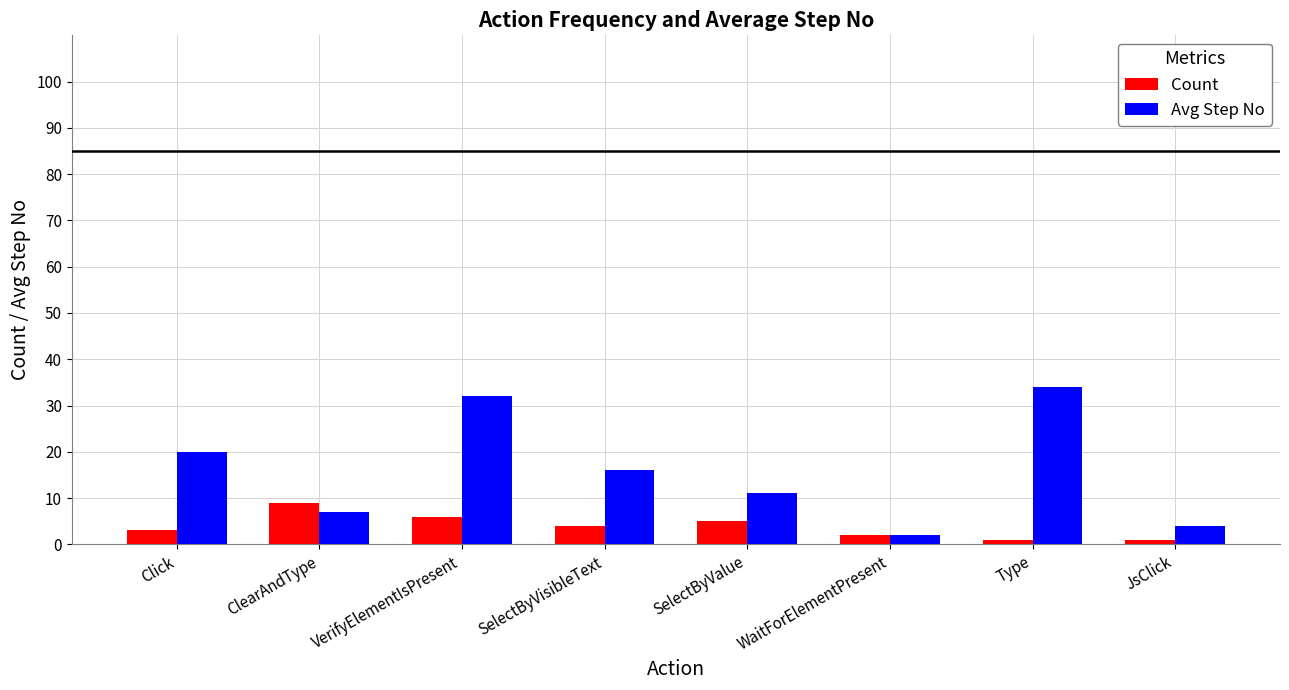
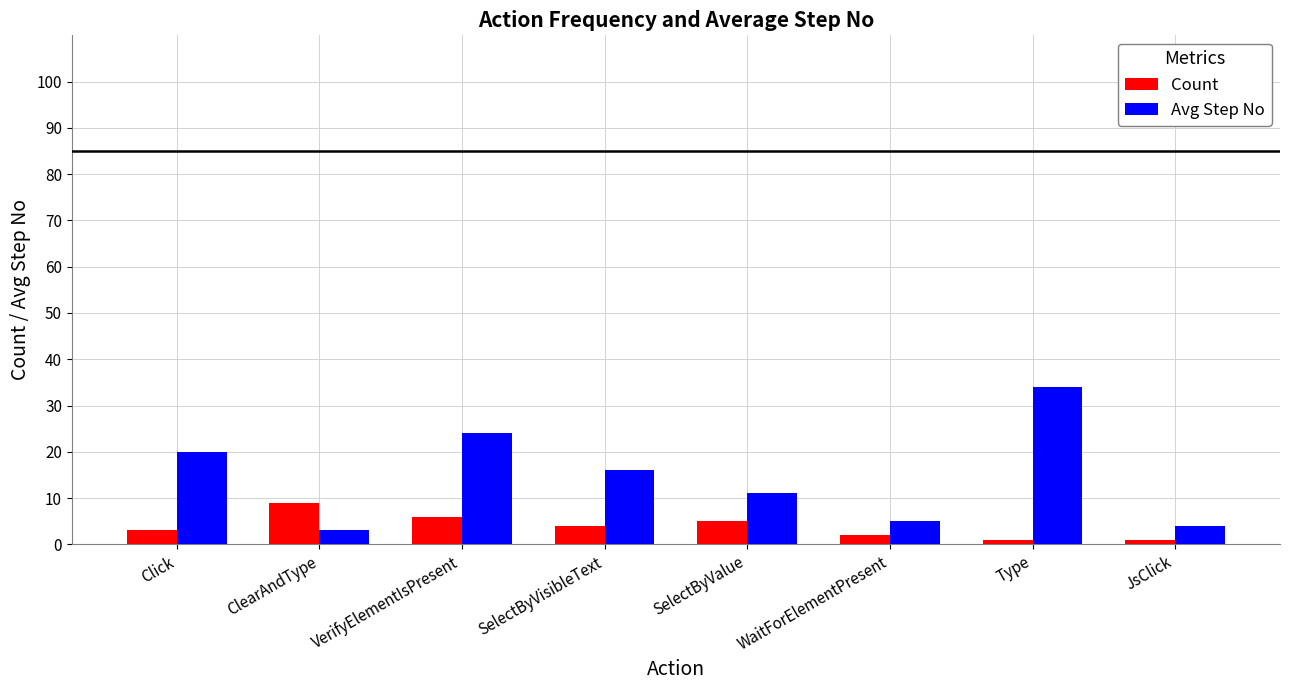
Avg Step No, ClearAndType: 7 -> 3
Avg Step No, VerifyElementIsPresent: 32 -> 24
Avg Step No, WaitForElementPresent: 2 -> 5
